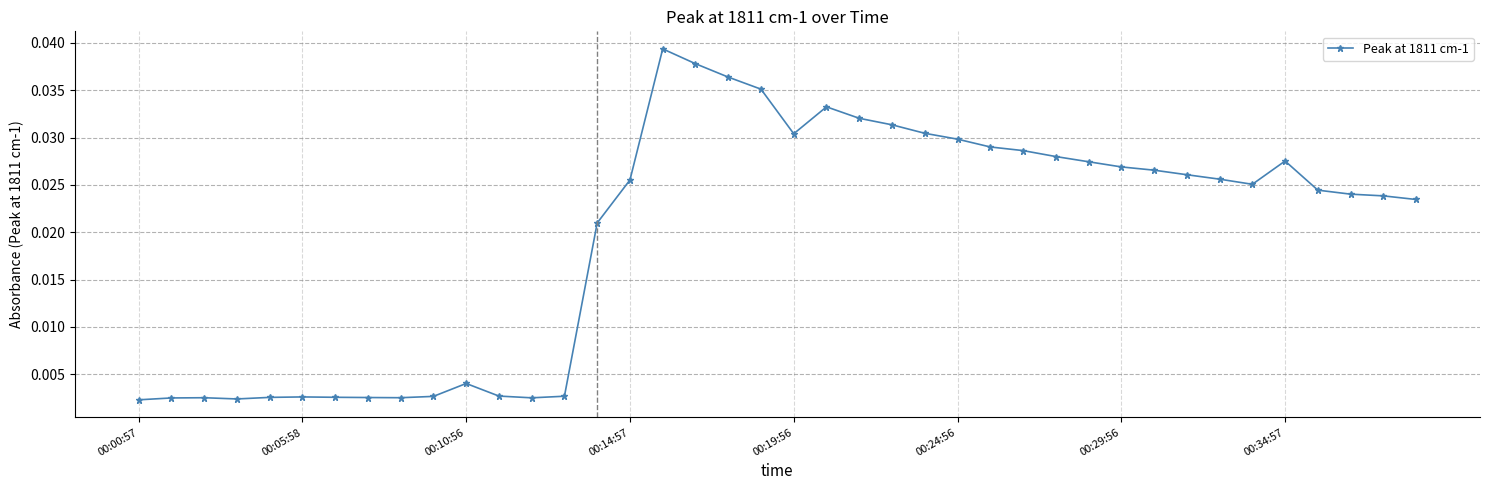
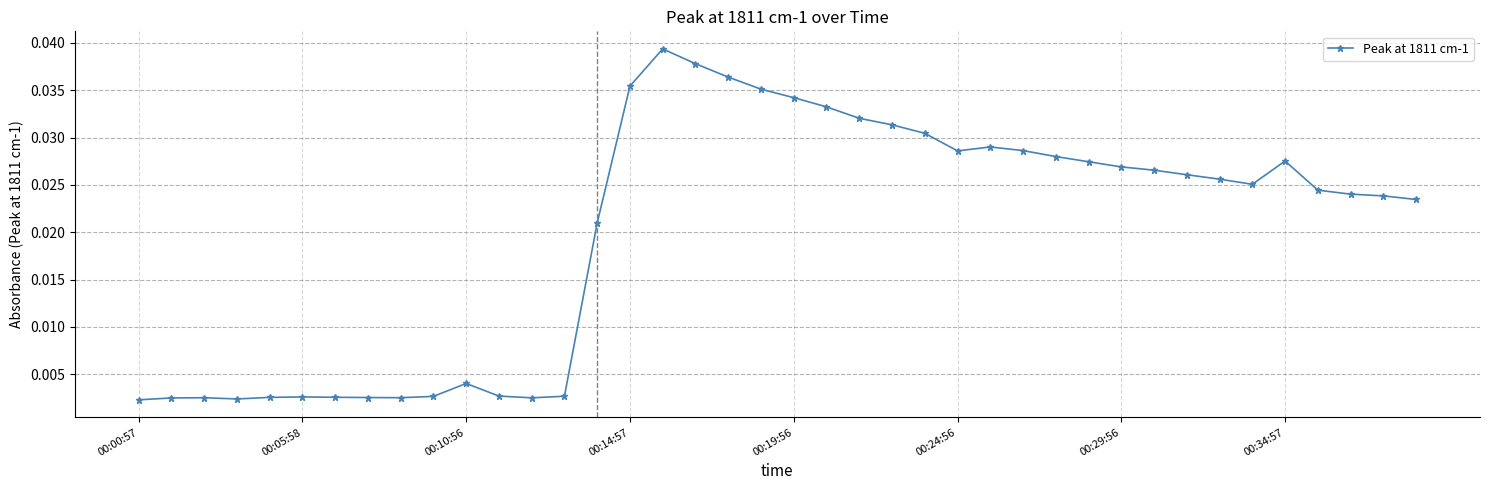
00:14:57: 0.026 -> 0.035
00:19:56: 0.030 -> 0.034
00:24:56: 0.030 -> 0.029
